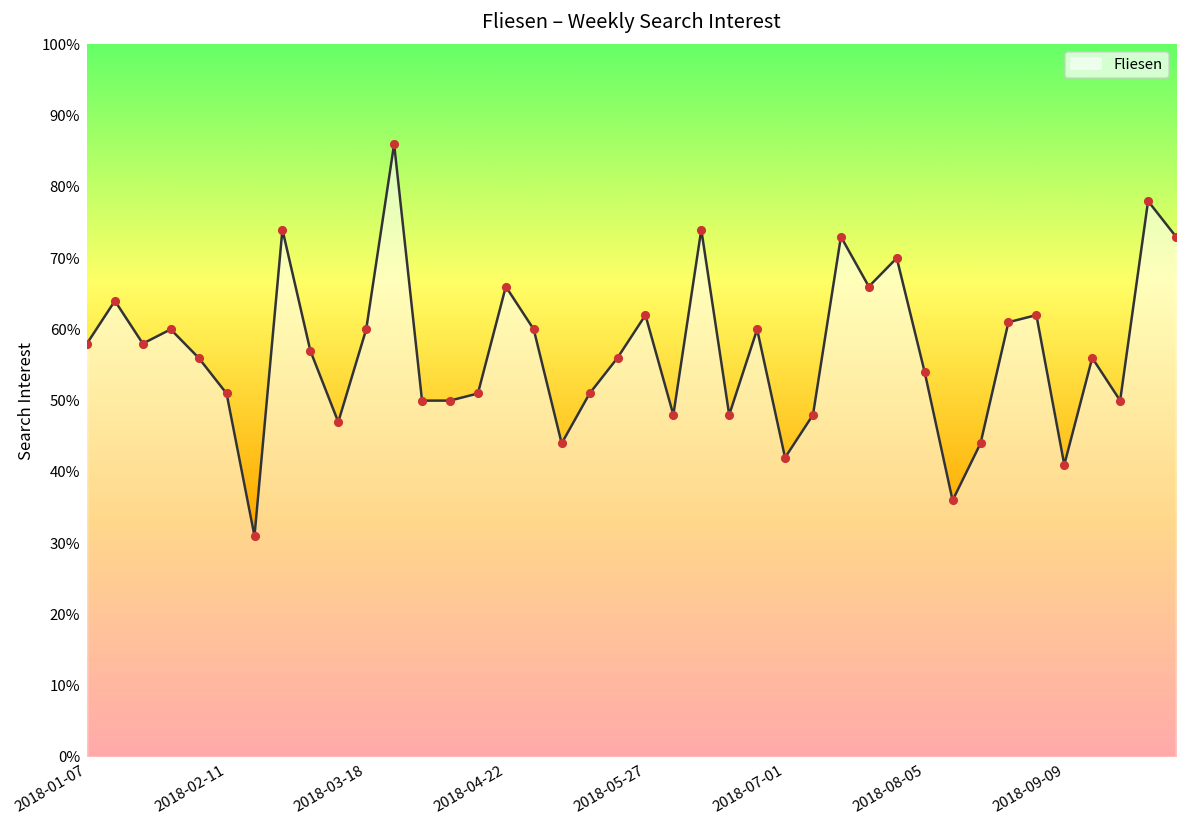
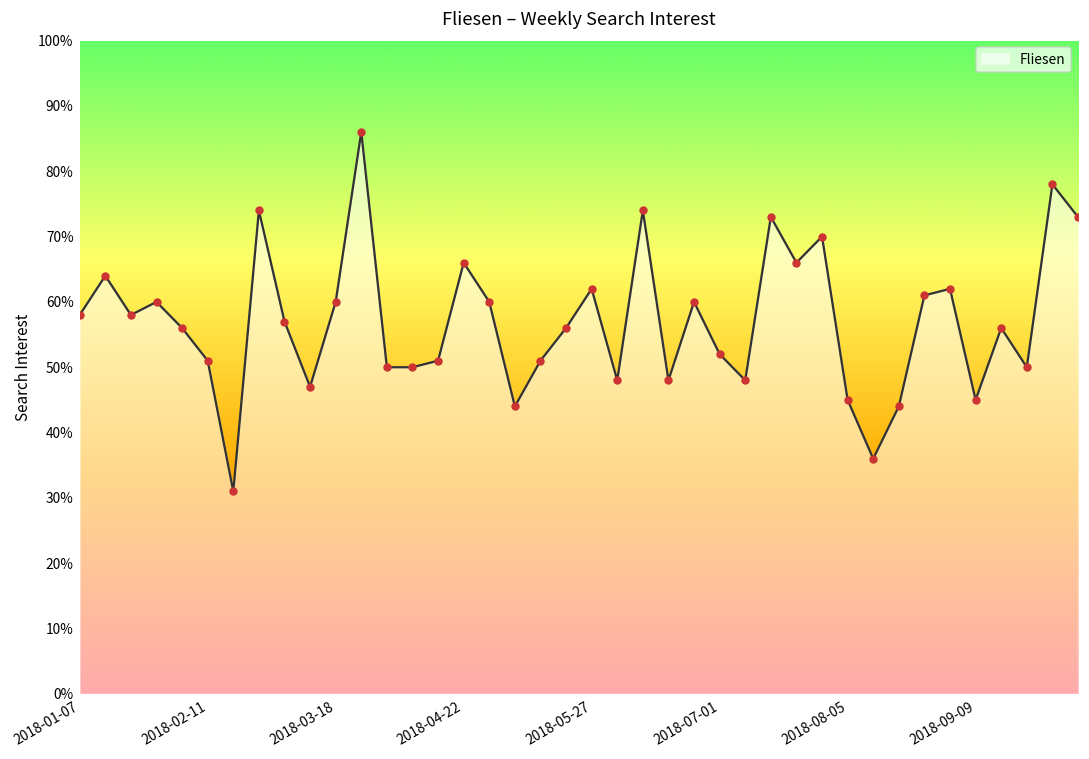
2018-07-01: 42% -> 52%
2018-08-05: 54% -> 45%
2018-09-09: 41% -> 45%
